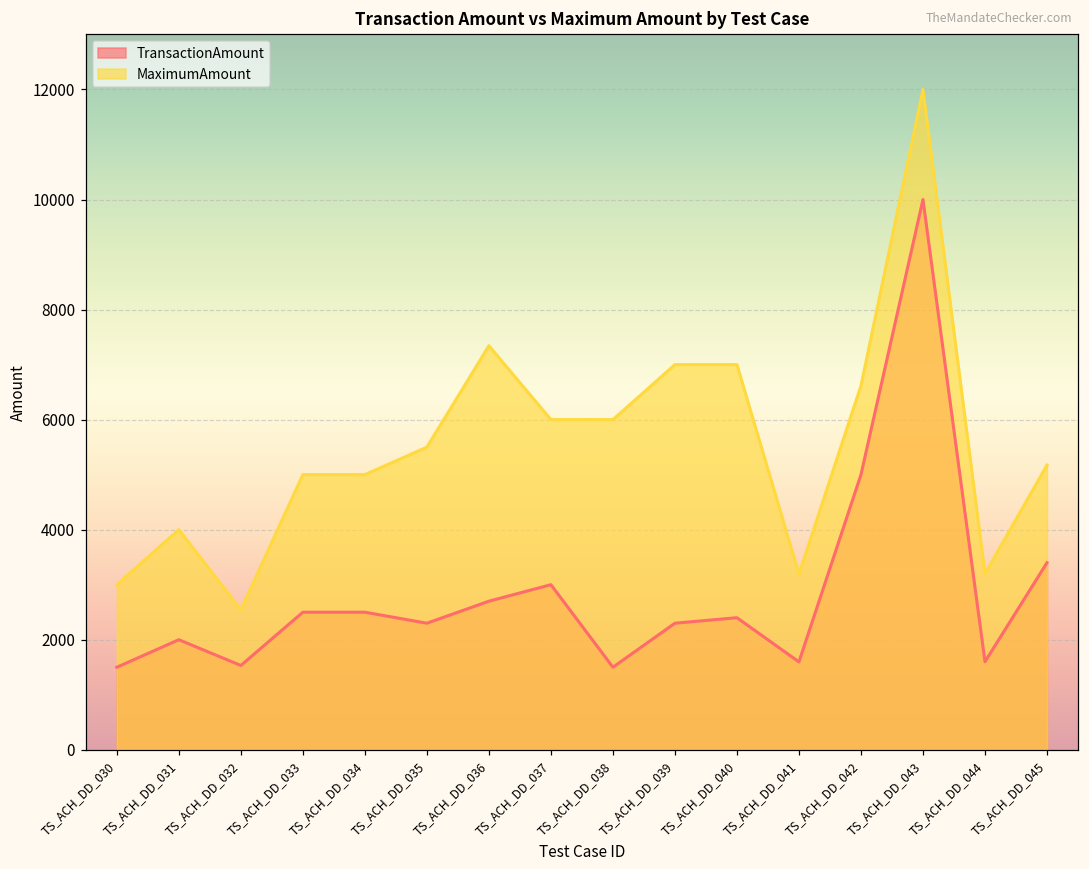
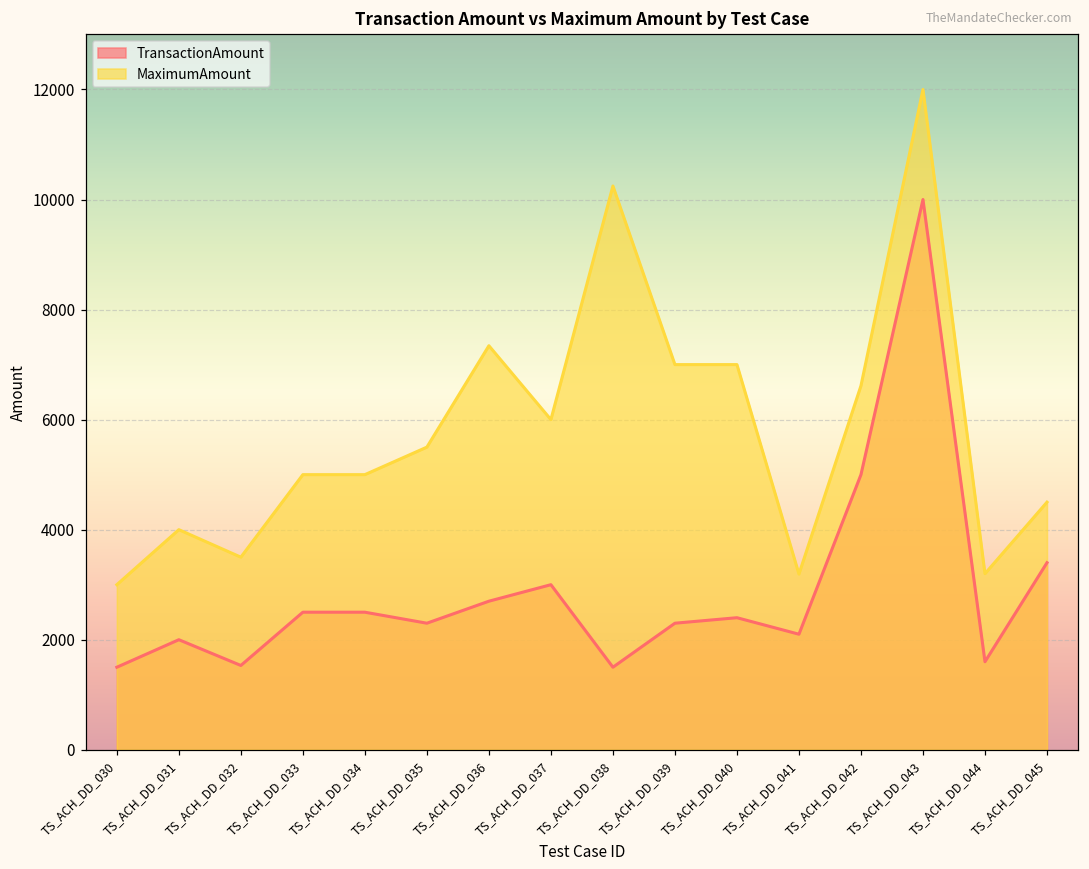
MaximumAmount, TS_ACH_DD_032: 2500 -> 3500
MaximumAmount, TS_ACH_DD_038: 6000 -> 10200
TransactionAmount, TS_ACH_DD_041: 1600 -> 2100
MaximumAmount, TS_ACH_DD_045: 5200 -> 4500
